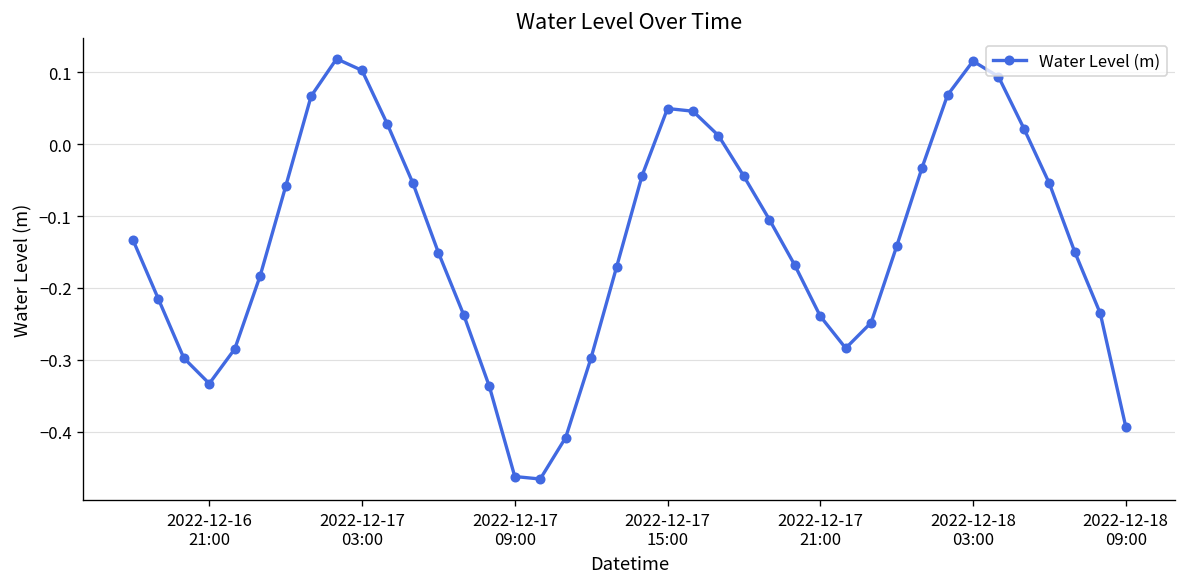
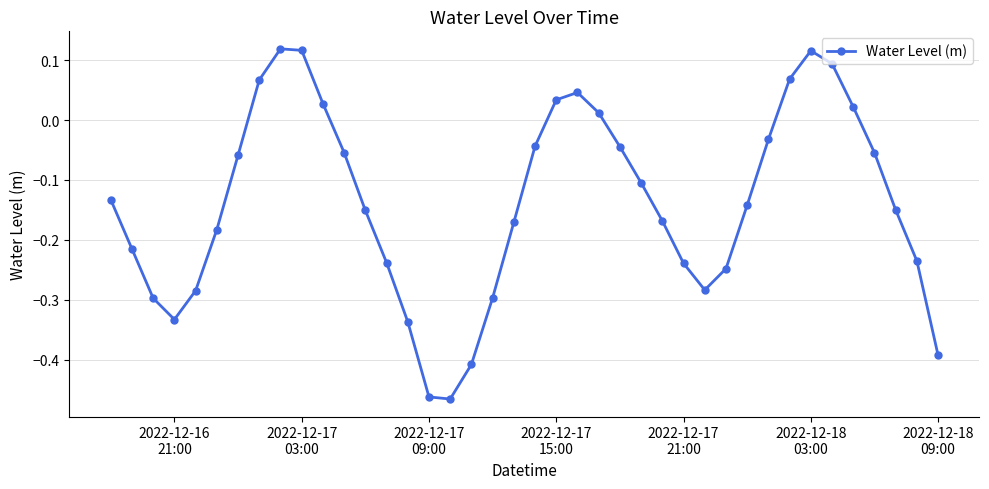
2022-12-17 03:00: 0.10 -> 0.12
2022-12-17 15:00: 0.05 -> 0.03
